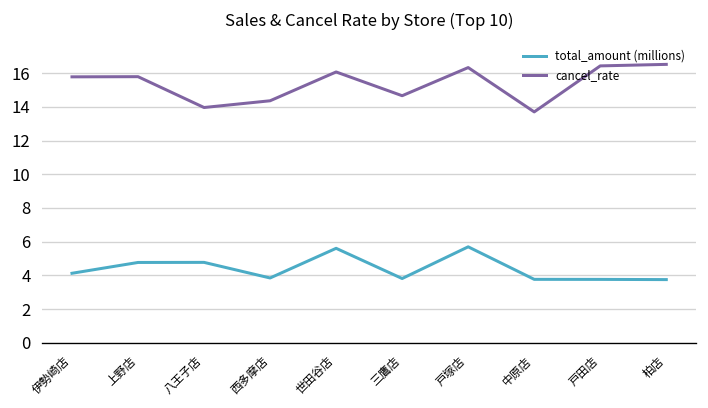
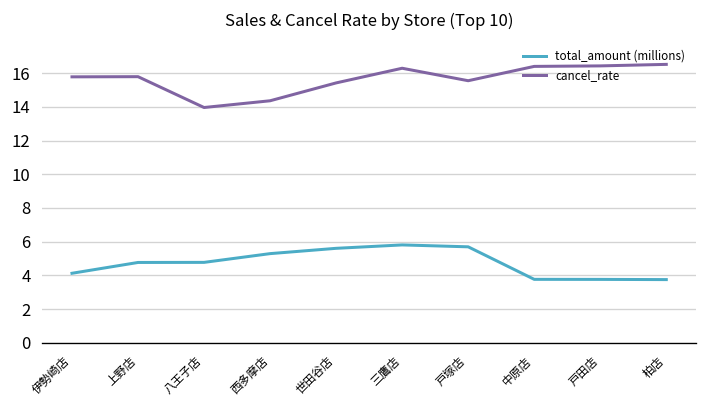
total_amount (millions), 西多摩店: 3.8 -> 5.3
cancel_rate, 世田谷店: 16.1 -> 15.4
total_amount (millions), 三鷹店: 3.8 -> 5.8
cancel_rate, 三鷹店: 14.7 -> 16.3
cancel_rate, 戸塚店: 16.3 -> 15.6
cancel_rate, 中原店: 13.7 -> 16.4
